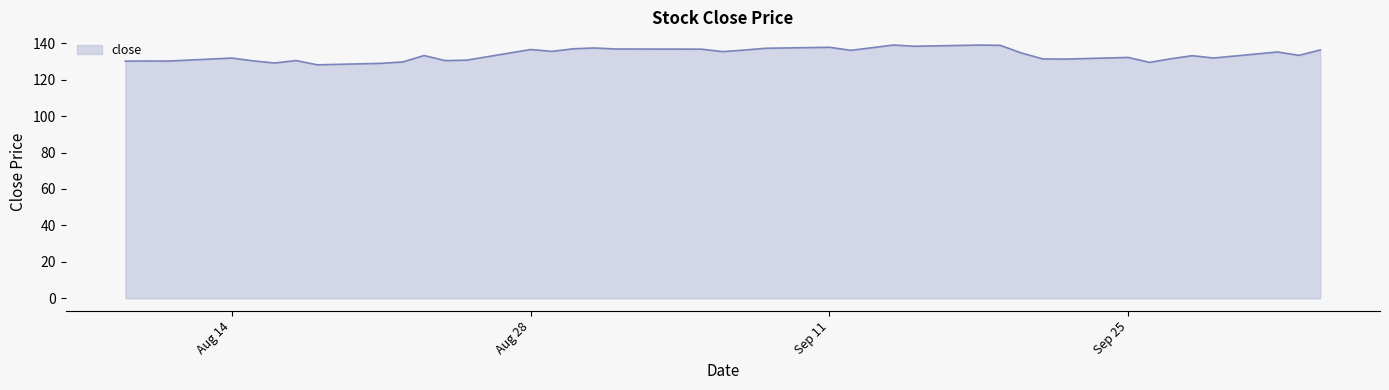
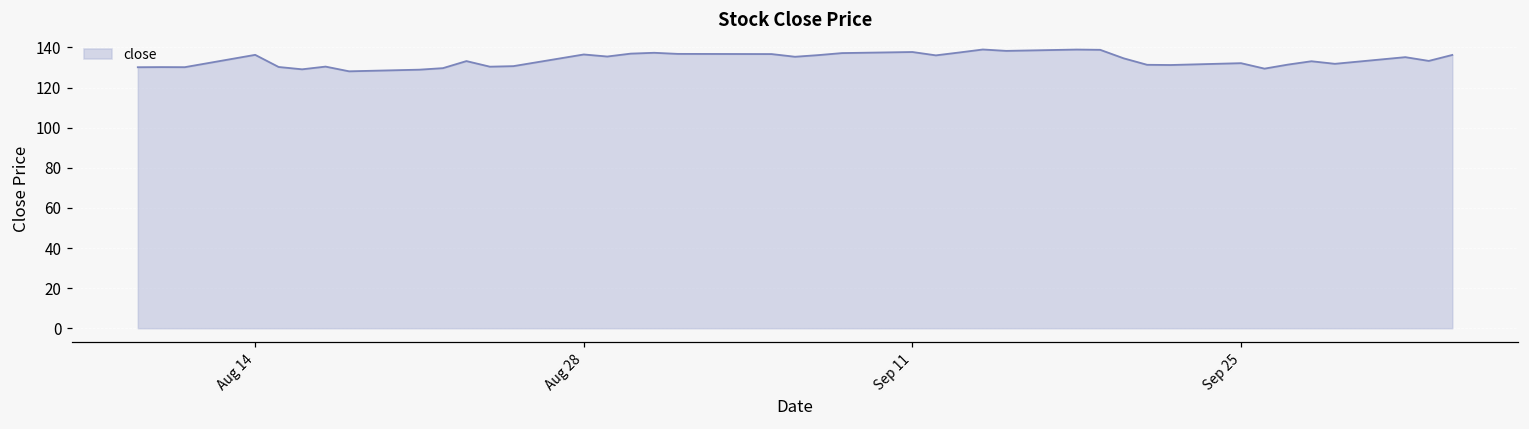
Aug 14: 132 -> 136
